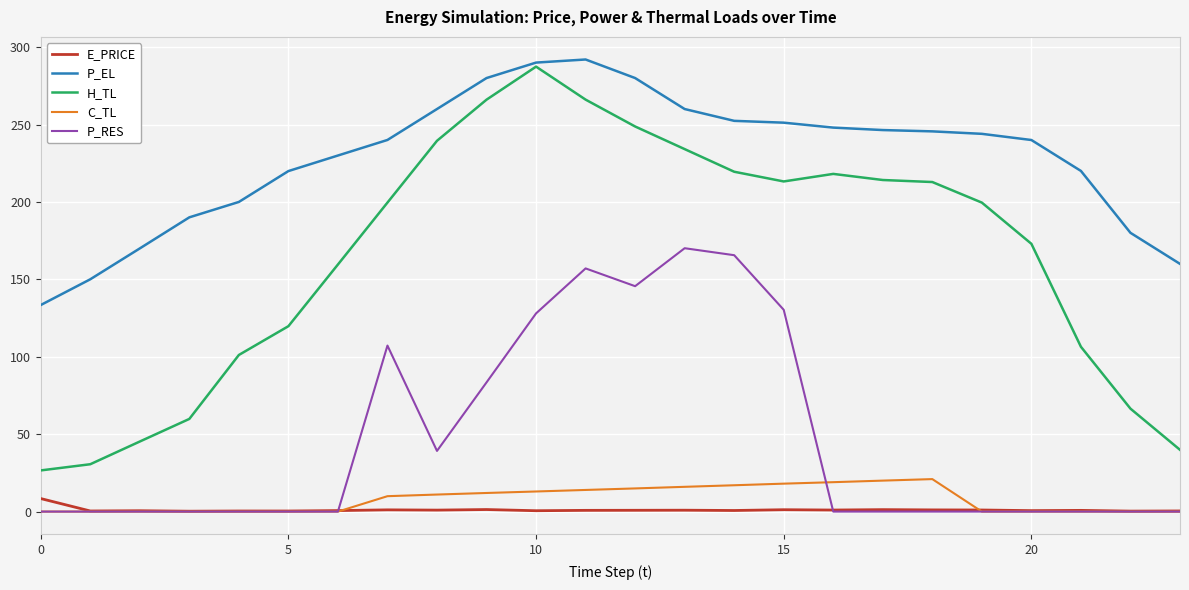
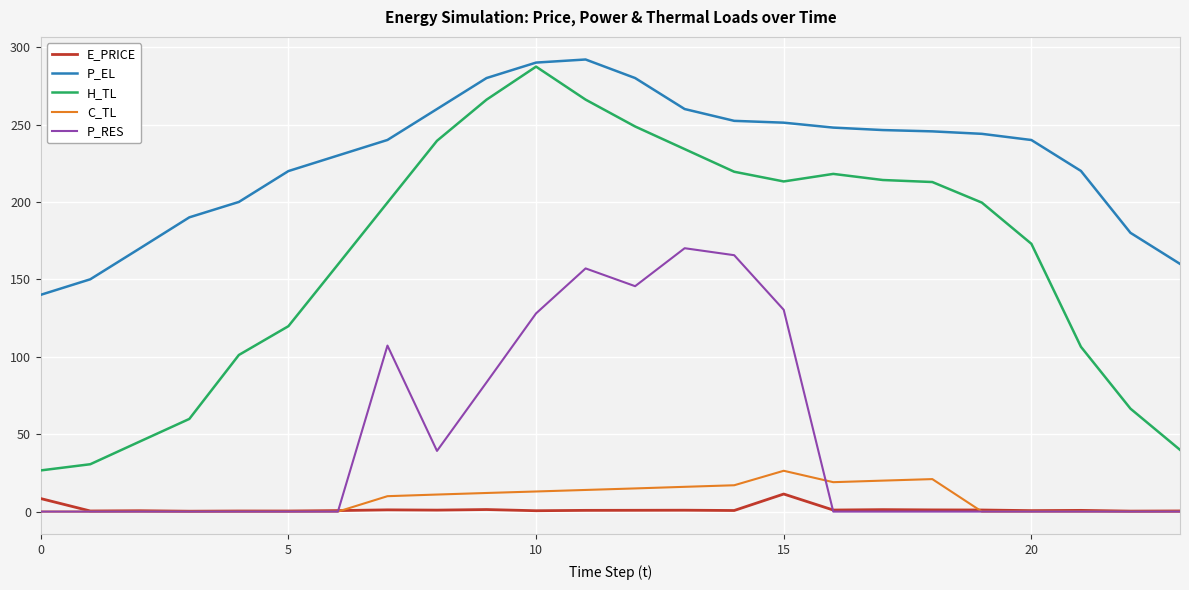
P_EL, 0: 133 -> 140
E_PRICE, 15: 1 -> 11
C_TL, 15: 18 -> 26
